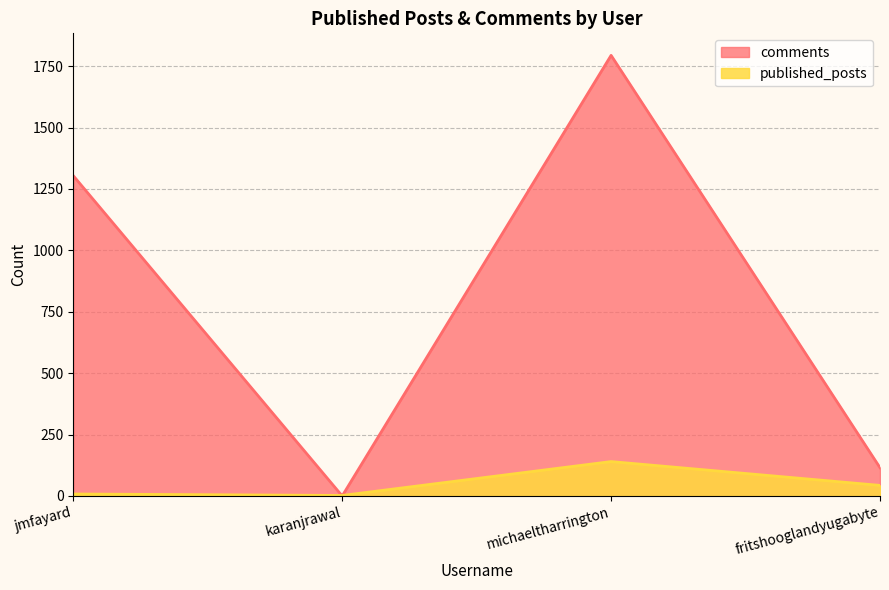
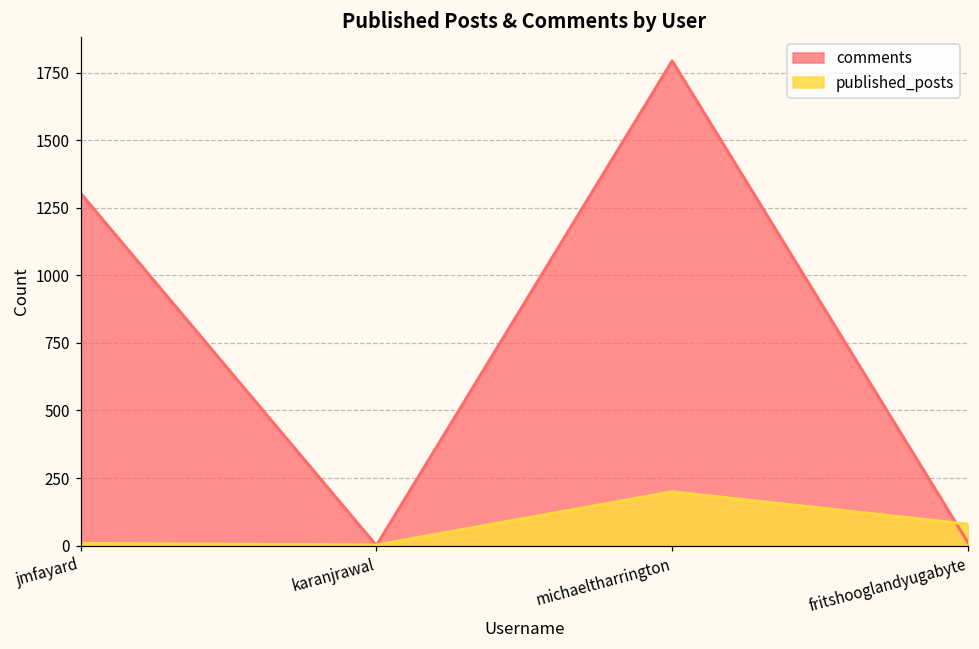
published_posts, michaeltharrington: 140 -> 200
comments, fritshooglandyugabyte: 120 -> 10
published_posts, fritshooglandyugabyte: 40 -> 80
